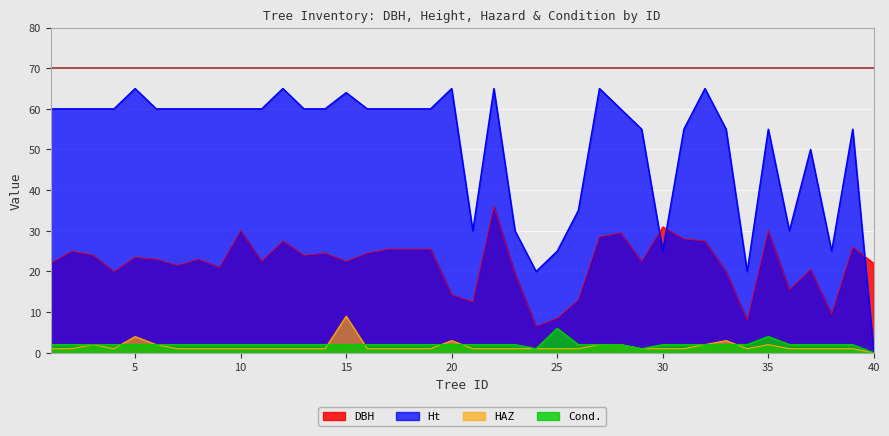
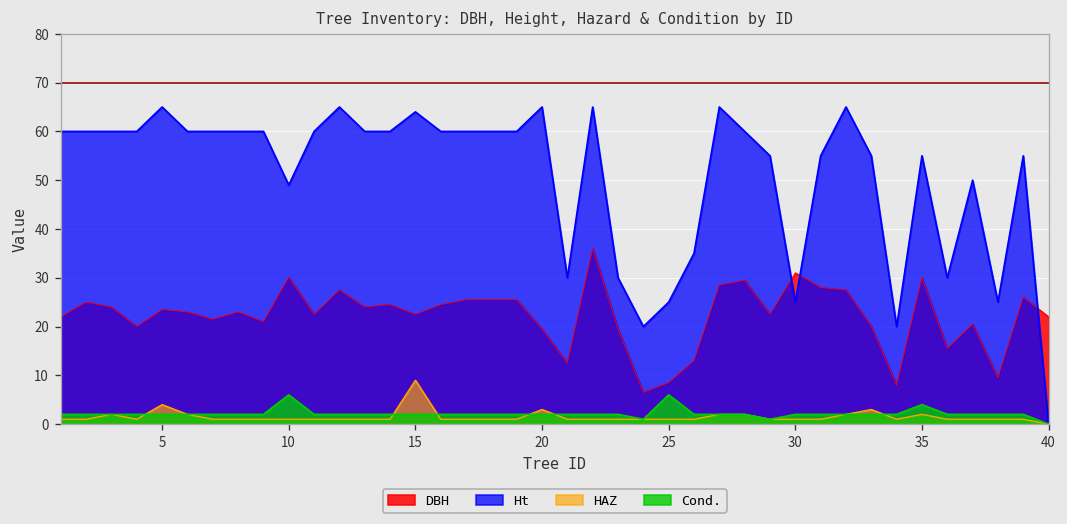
Ht, 10: 60 -> 49
Cond., 10: 2 -> 6
DBH, 20: 14 -> 20
